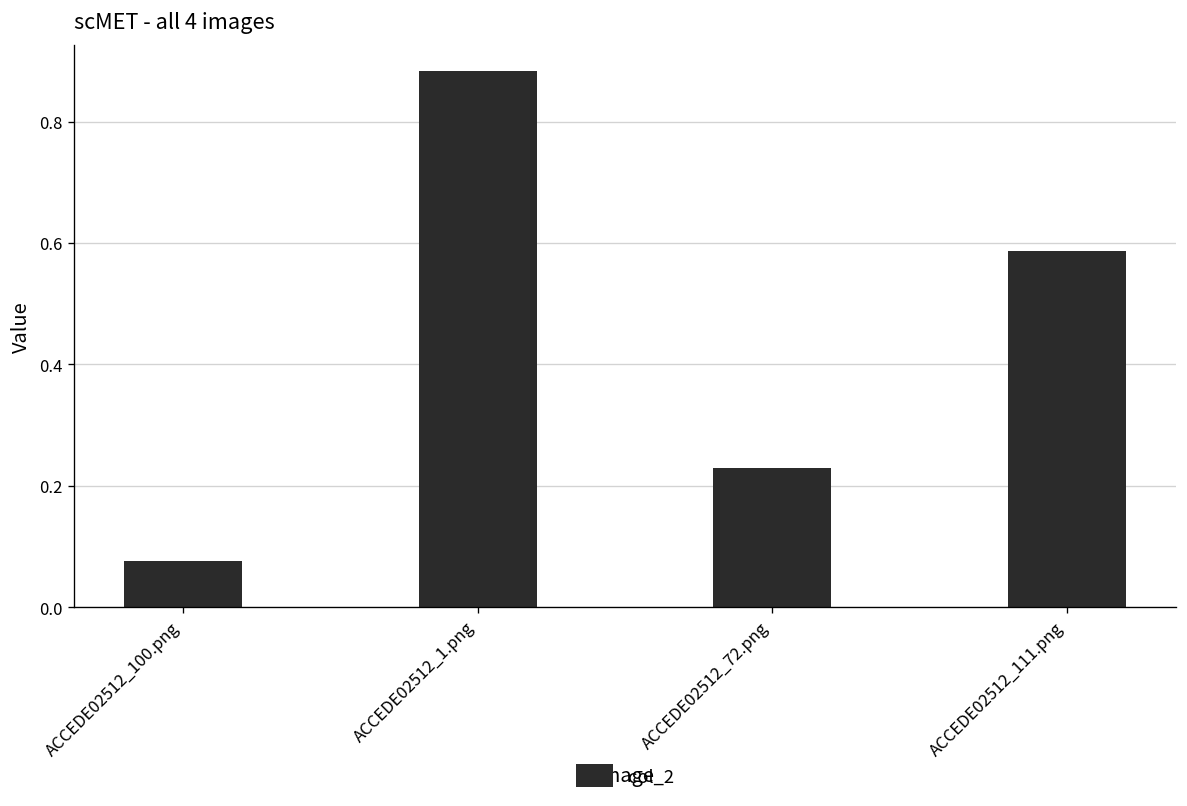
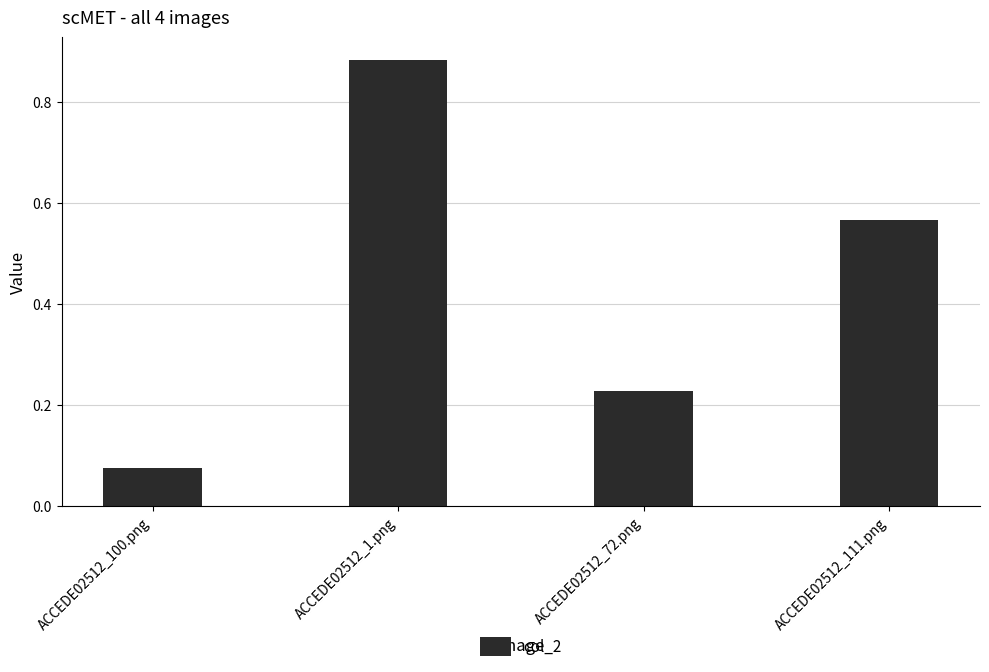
ACCEDE02512_111.png: 0.59 -> 0.57
